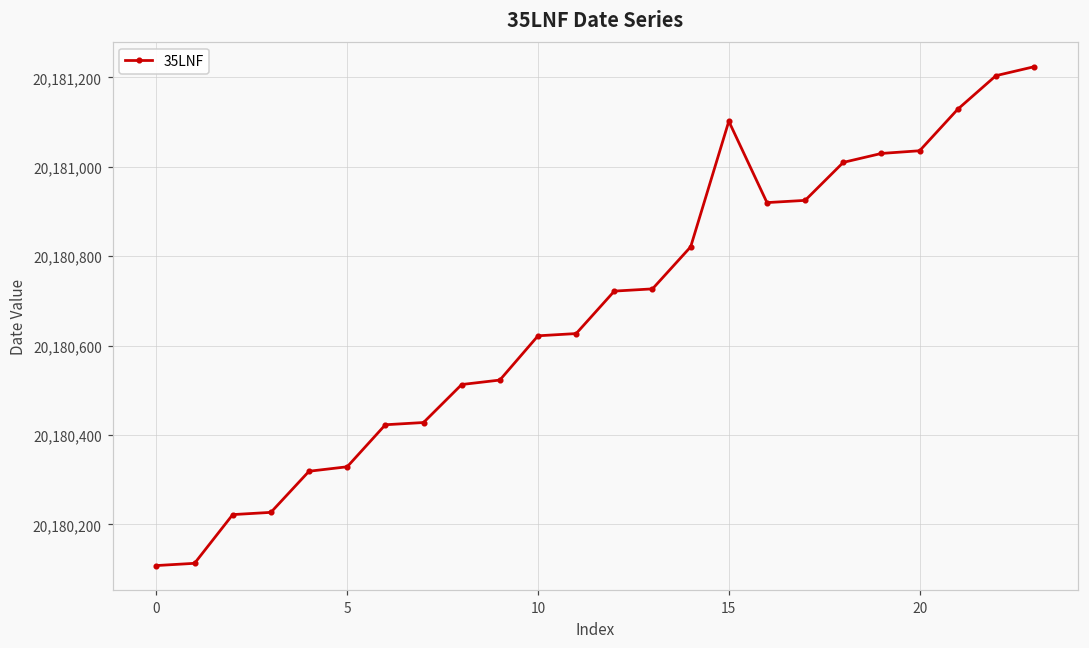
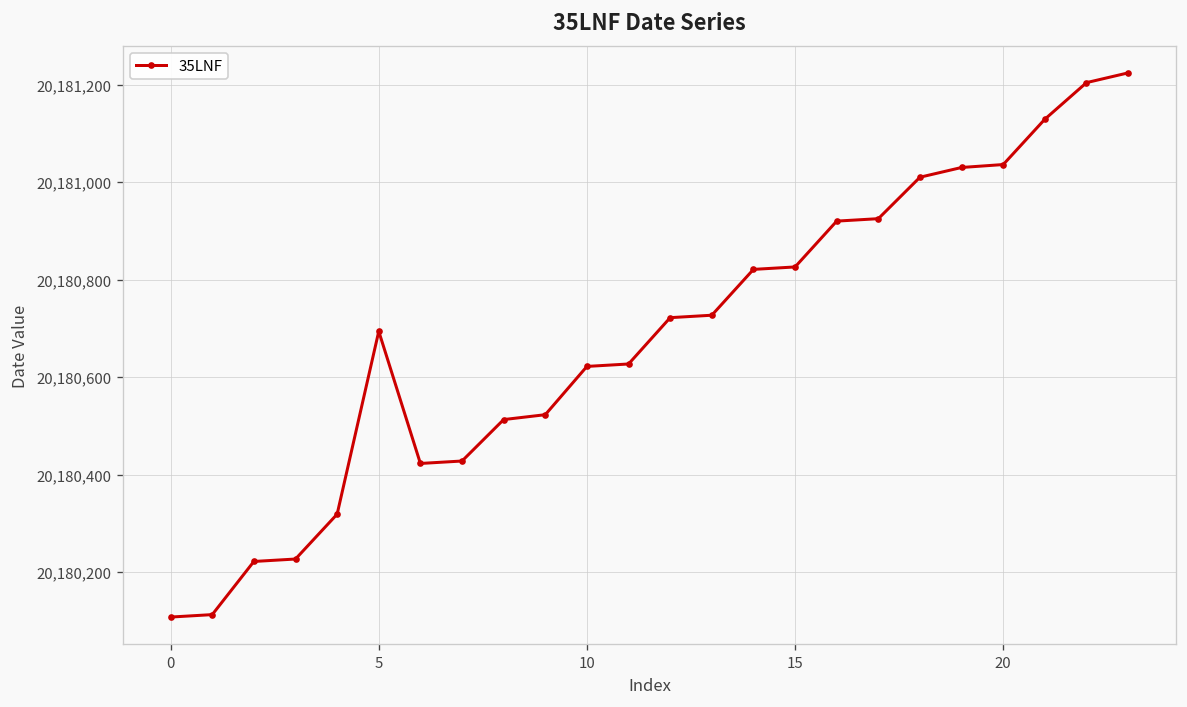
5: 20,180,330 -> 20,180,690
15: 20,181,100 -> 20,180,830
